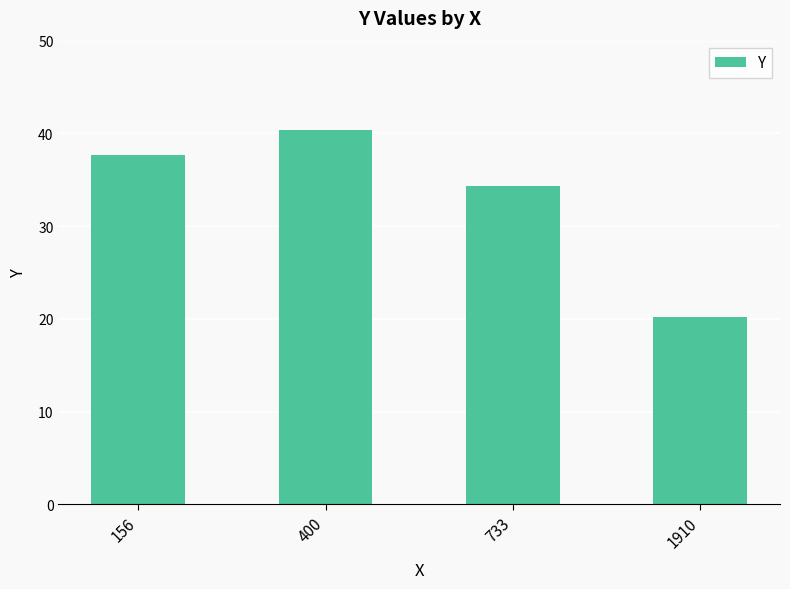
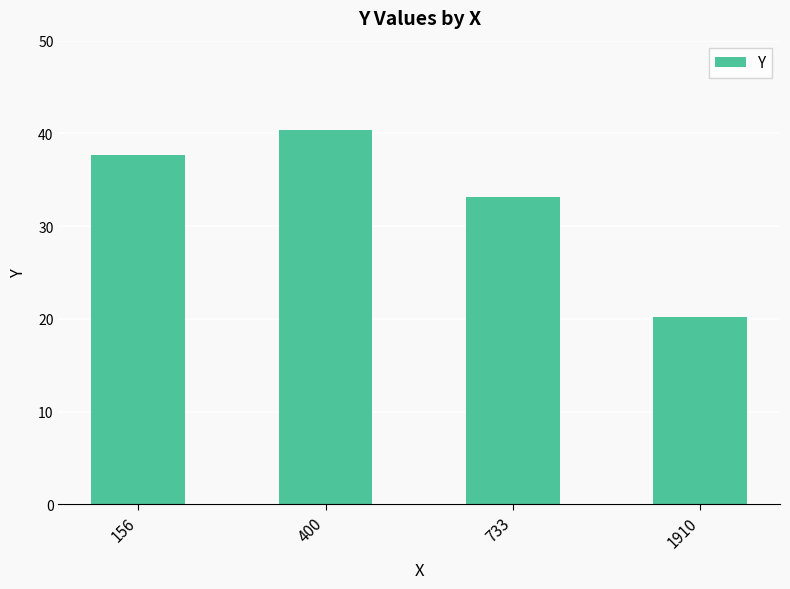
733: 34 -> 33
